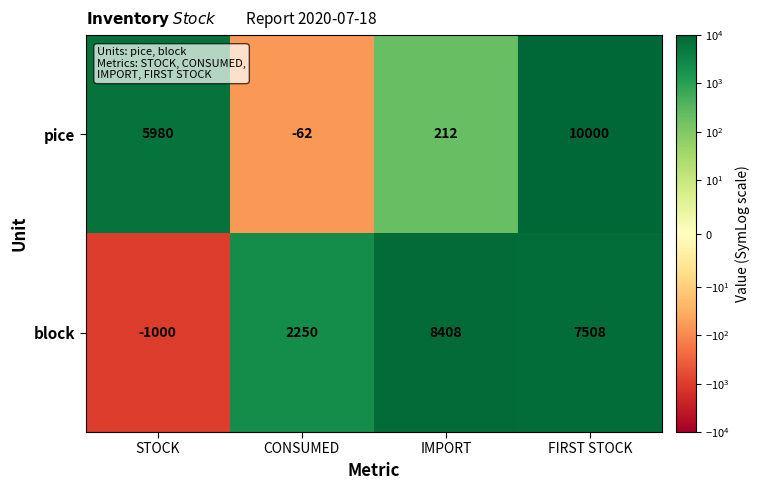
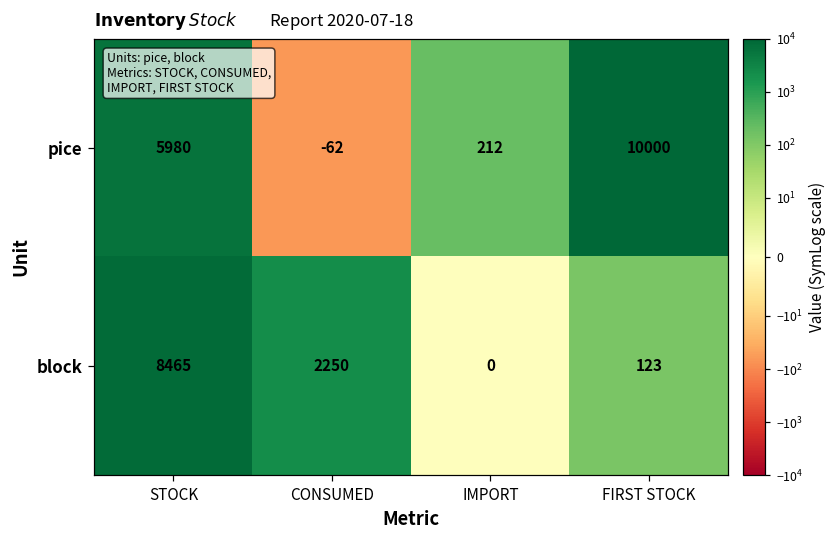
block, STOCK: -1000 -> 8465
block, IMPORT: 8408 -> 0
block, FIRST STOCK: 7508 -> 123
